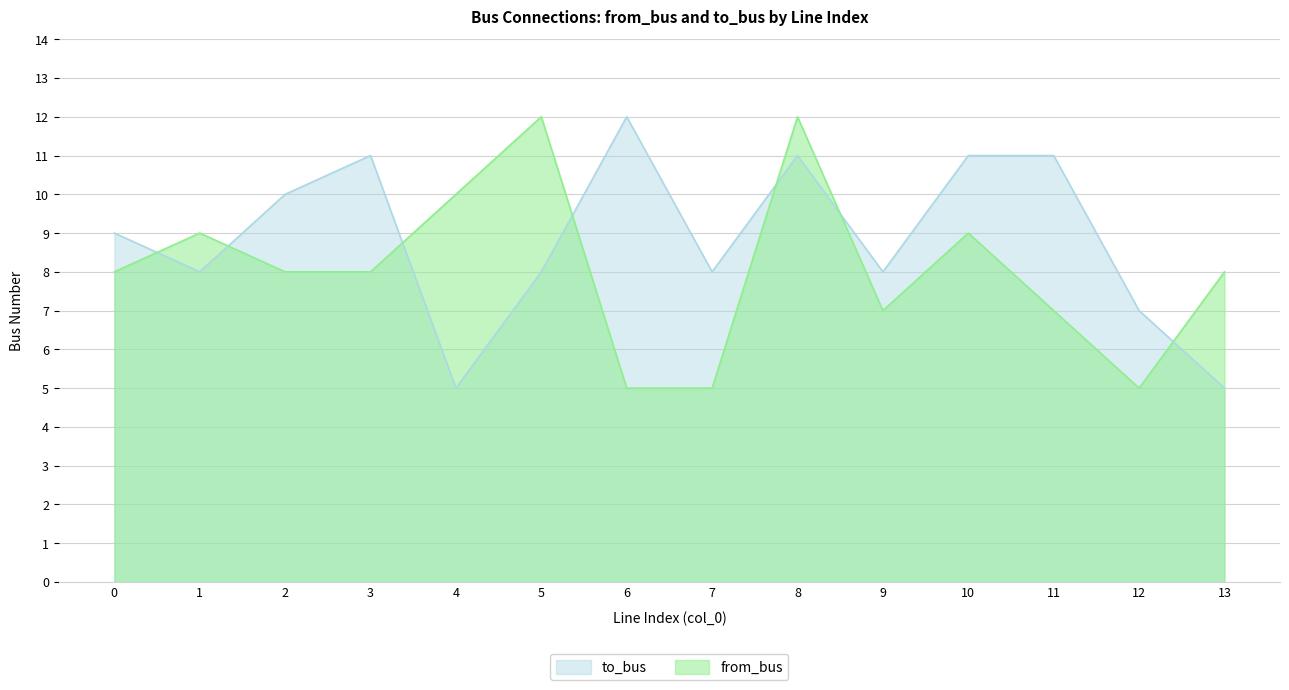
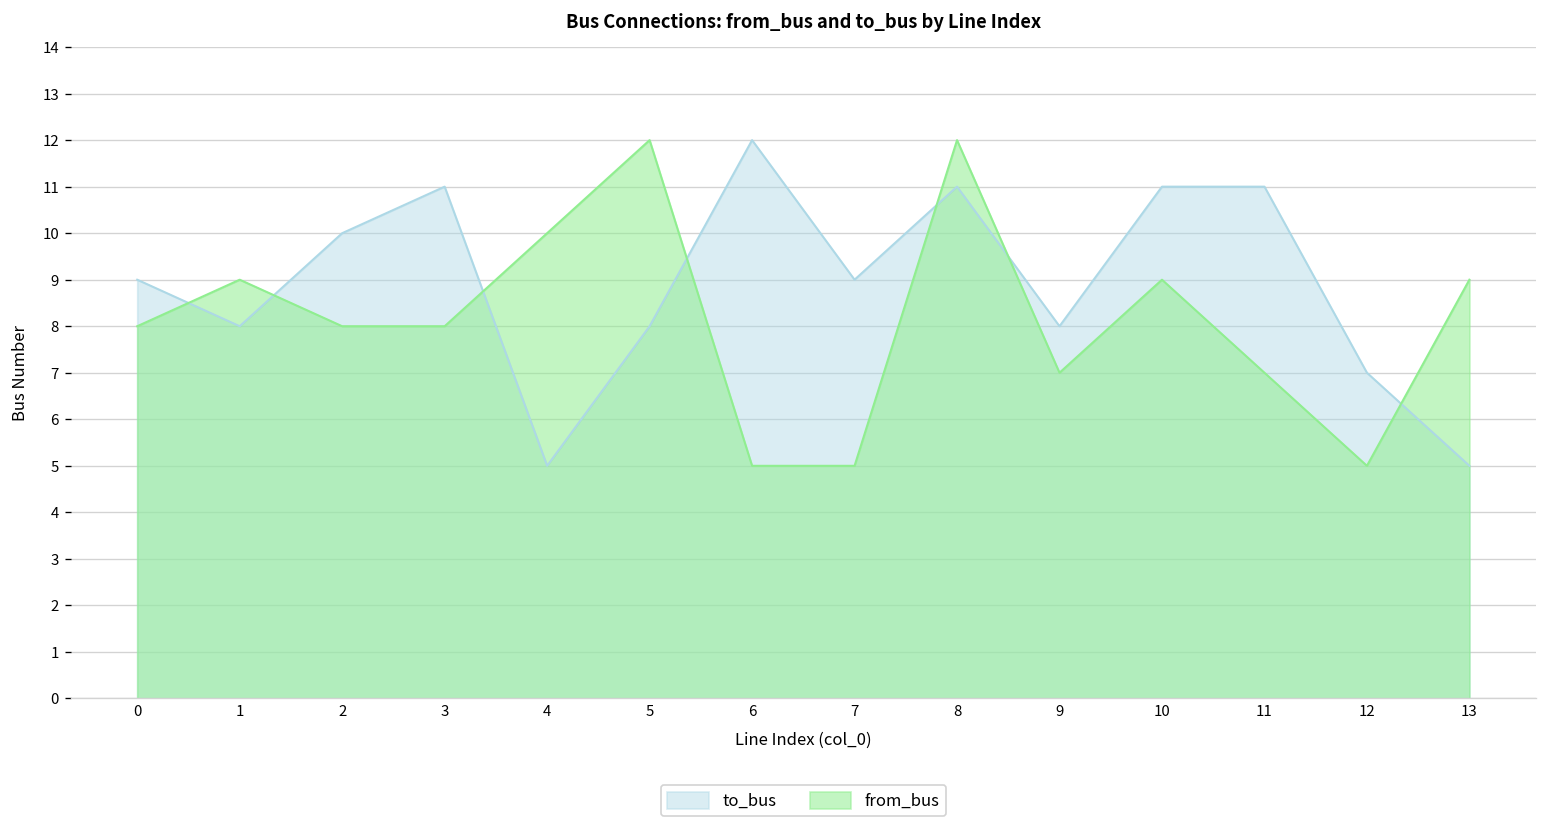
to_bus, 7: 8 -> 9
from_bus, 13: 8 -> 9
